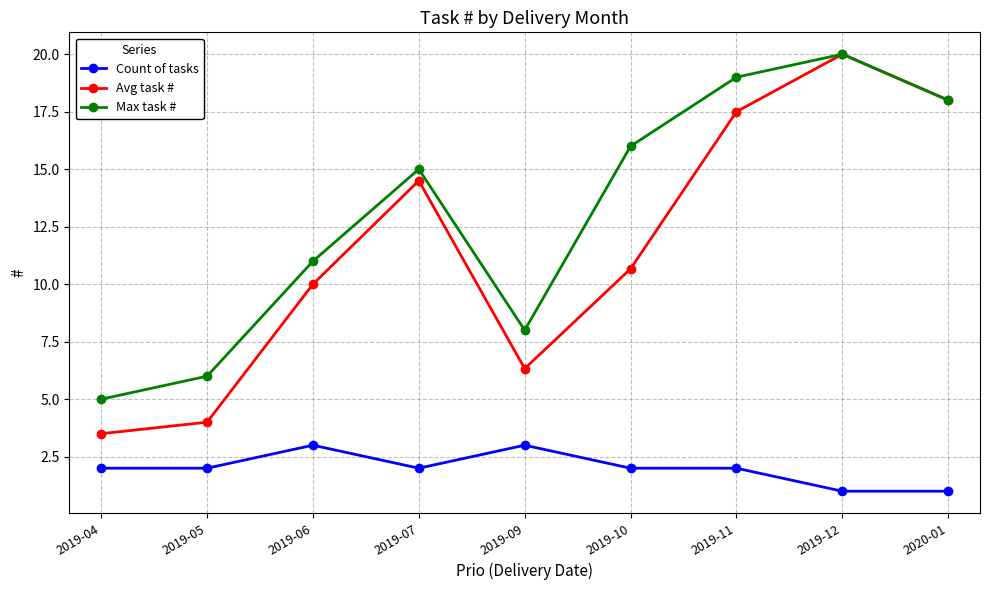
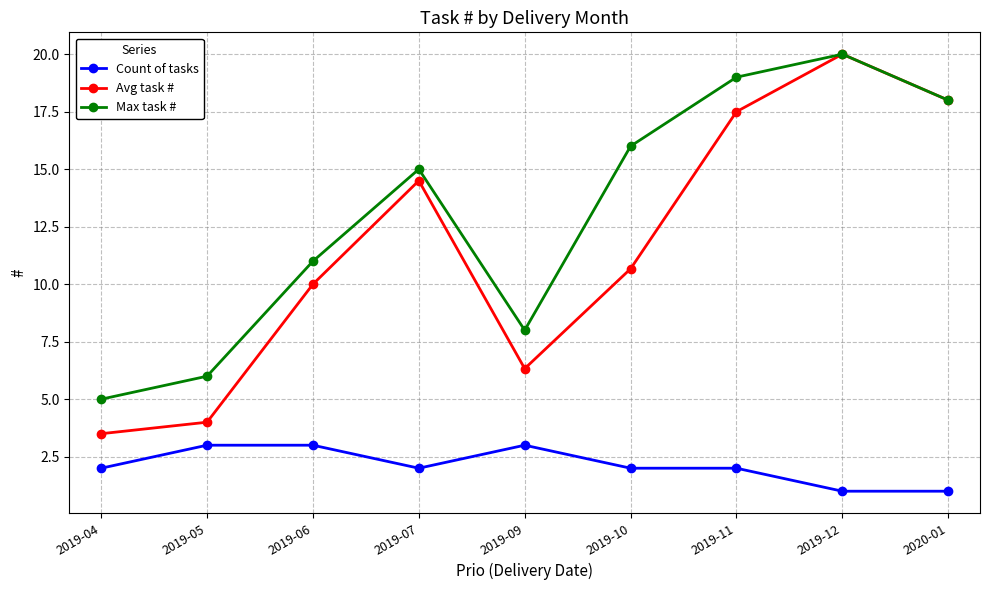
Count of tasks, 2019-05: 2 -> 3
